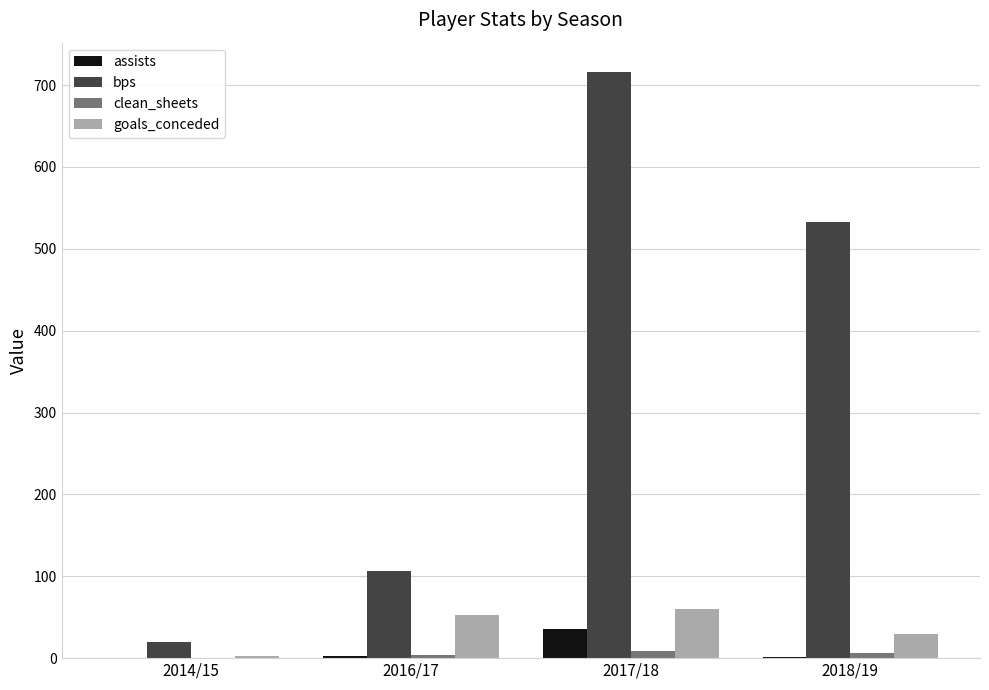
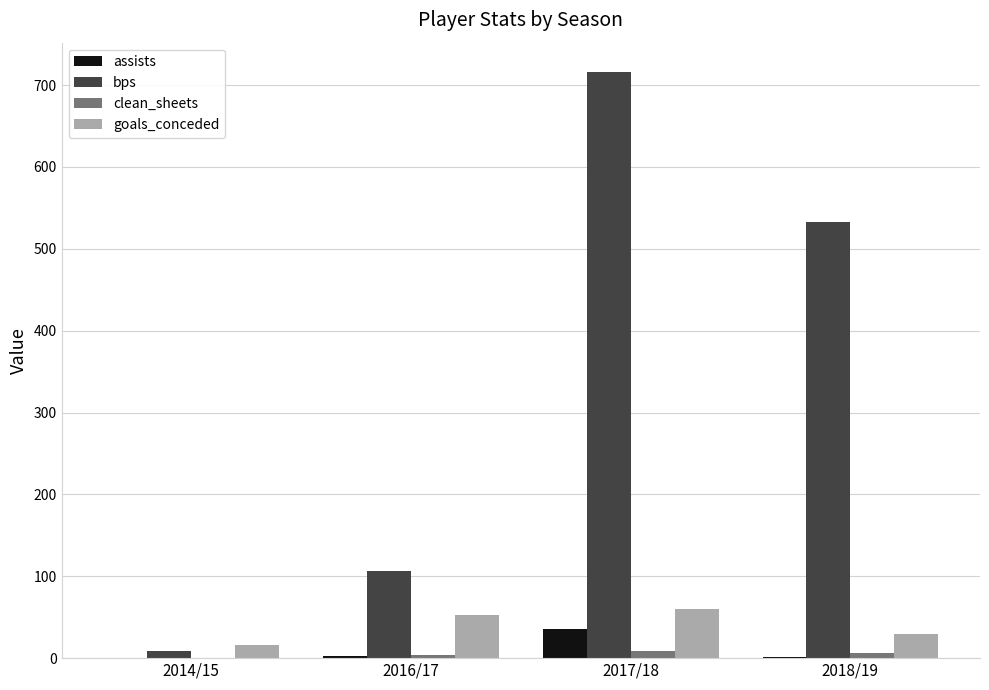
bps, 2014/15: 20 -> 10
goals_conceded, 2014/15: 0 -> 20
